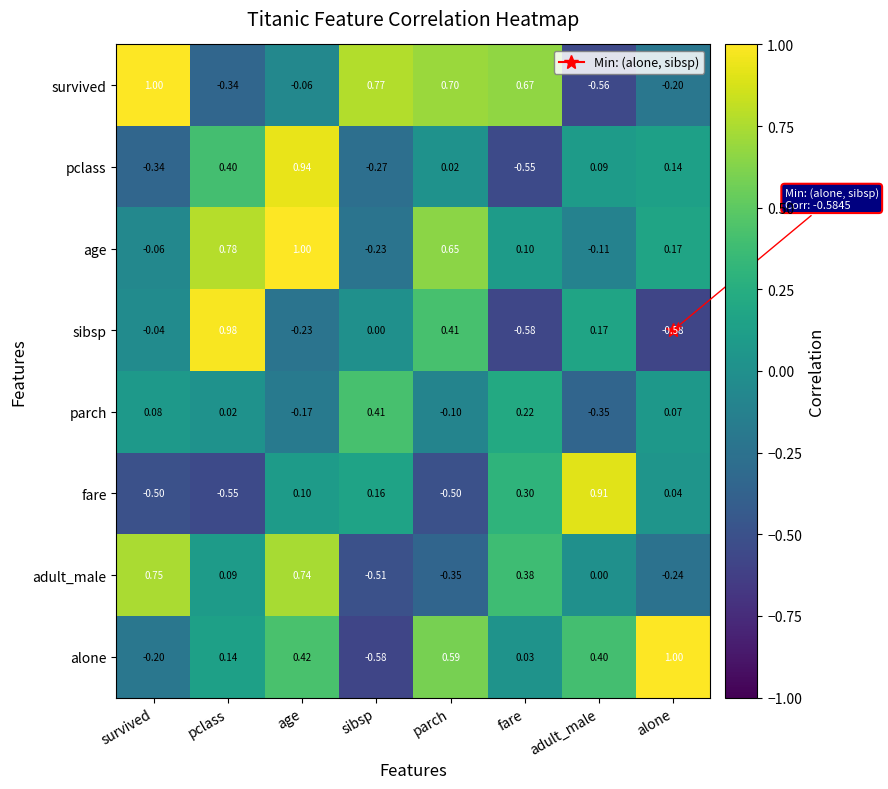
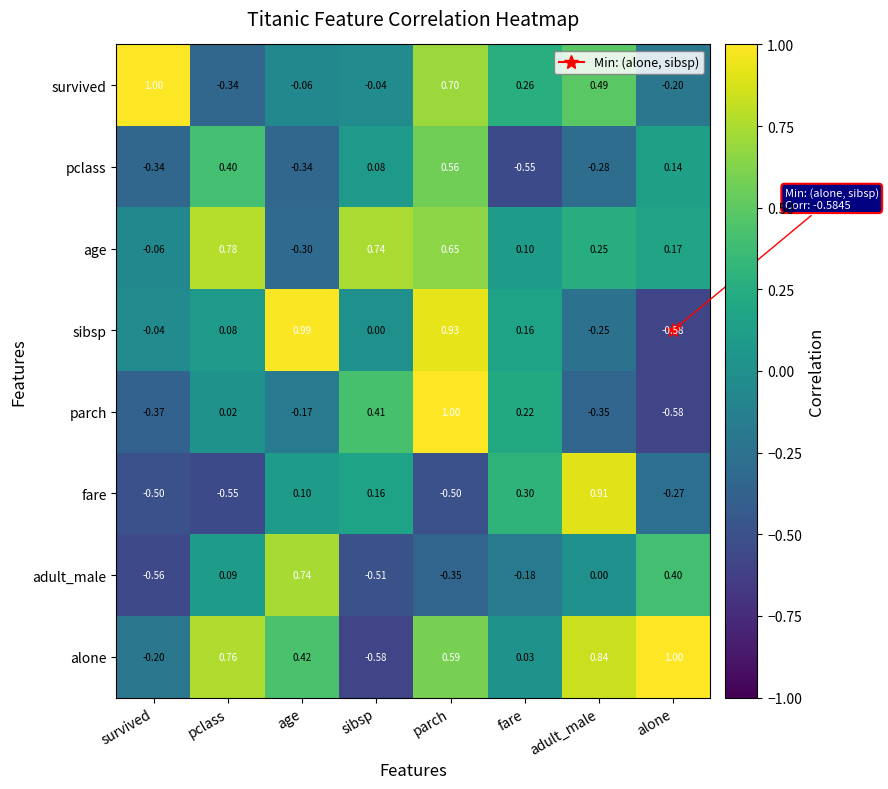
survived, sibsp: 0.77 -> -0.04
survived, fare: 0.67 -> 0.26
survived, adult_male: -0.56 -> 0.49
pclass, age: 0.94 -> -0.34
pclass, sibsp: -0.27 -> 0.08
pclass, parch: 0.02 -> 0.56
pclass, adult_male: 0.09 -> -0.28
age, age: 1.00 -> -0.30
age, sibsp: -0.23 -> 0.74
age, adult_male: -0.11 -> 0.25
sibsp, pclass: 0.98 -> 0.08
sibsp, age: -0.23 -> 0.99
sibsp, parch: 0.41 -> 0.93
sibsp, fare: -0.58 -> 0.16
sibsp, adult_male: 0.17 -> -0.25
parch, survived: 0.08 -> -0.37
parch, parch: -0.10 -> 1.00
parch, alone: 0.07 -> -0.58
fare, alone: 0.04 -> -0.27
adult_male, survived: 0.75 -> -0.56
adult_male, fare: 0.38 -> -0.18
adult_male, alone: -0.24 -> 0.40
alone, pclass: 0.14 -> 0.76
alone, adult_male: 0.40 -> 0.84
